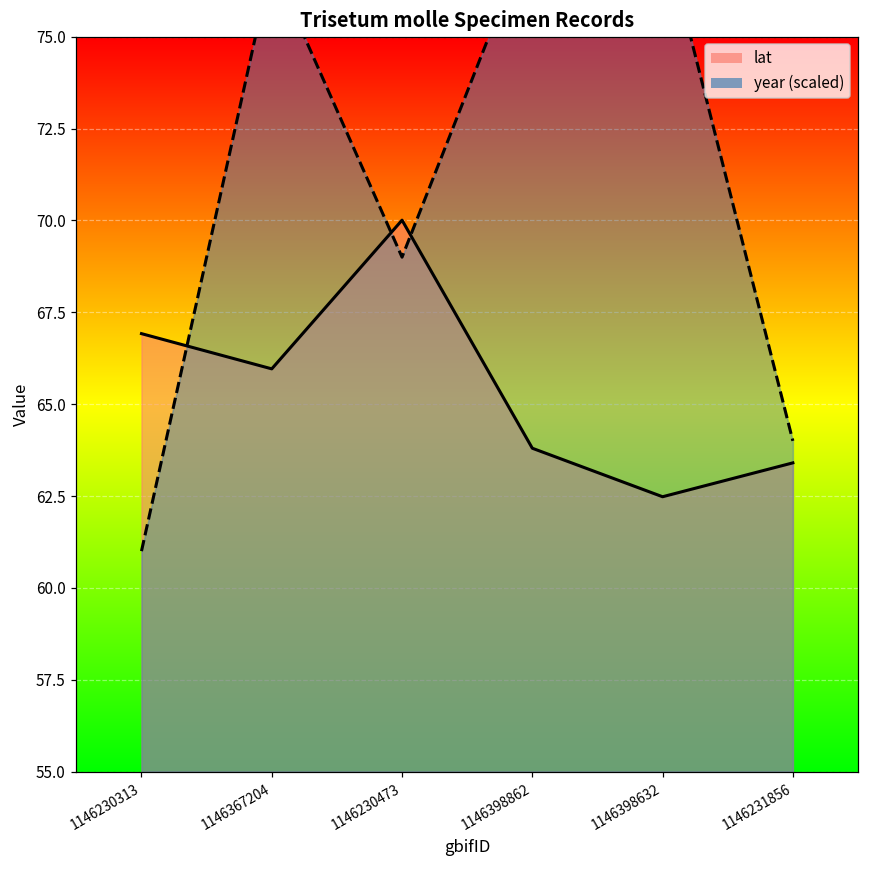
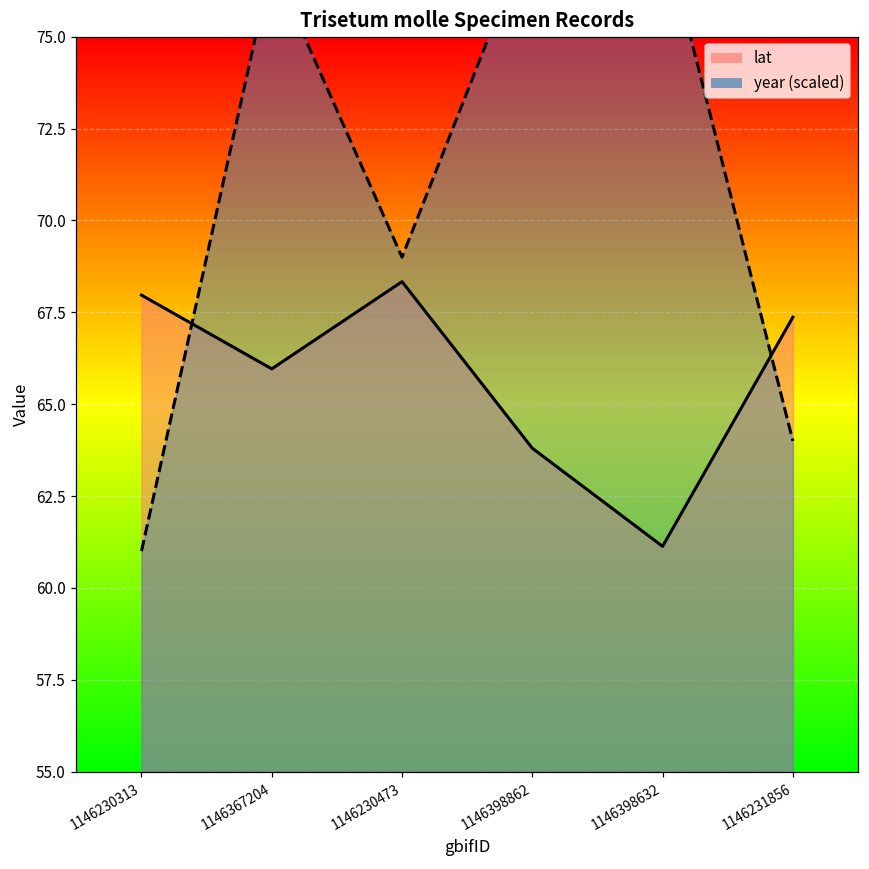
lat, 1146230313: 66.9 -> 68.0
lat, 1146230473: 70.0 -> 68.3
lat, 1146398632: 62.5 -> 61.1
lat, 1146231856: 63.4 -> 67.4
